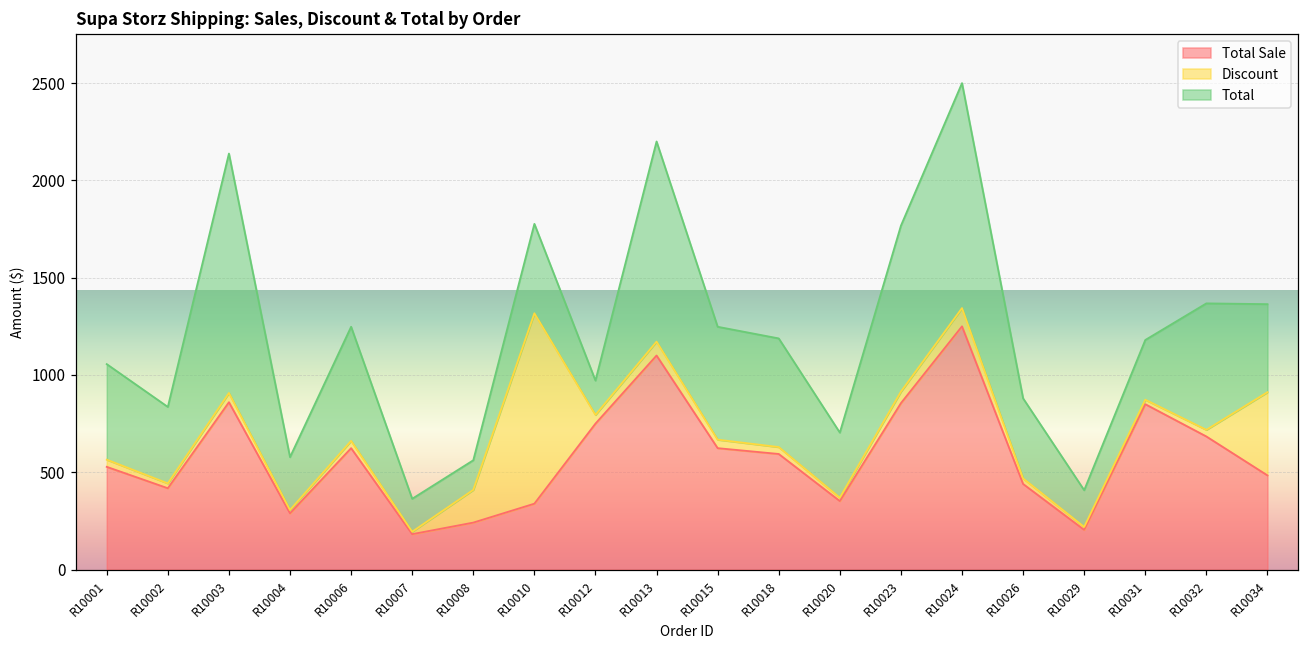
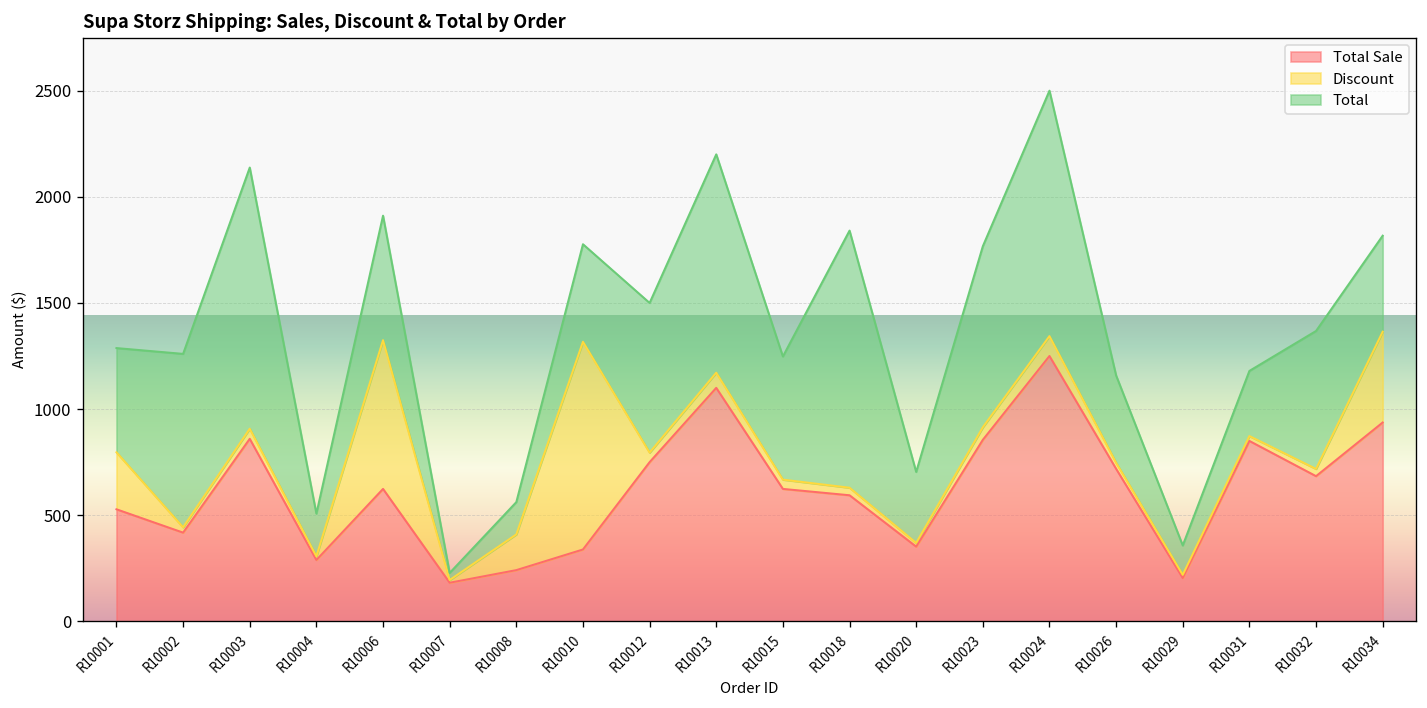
Discount, R10001: 40 -> 270
Total, R10002: 390 -> 820
Total, R10004: 270 -> 200
Discount, R10006: 40 -> 700
Total, R10007: 170 -> 30
Total, R10012: 180 -> 700
Total, R10018: 560 -> 1210
Total Sale, R10026: 440 -> 720
Total, R10029: 190 -> 140
Total Sale, R10034: 480 -> 940
